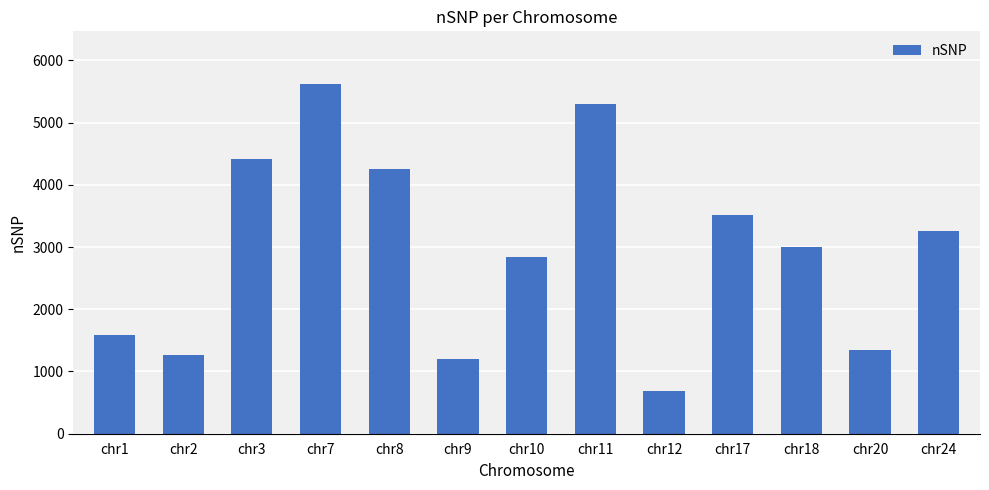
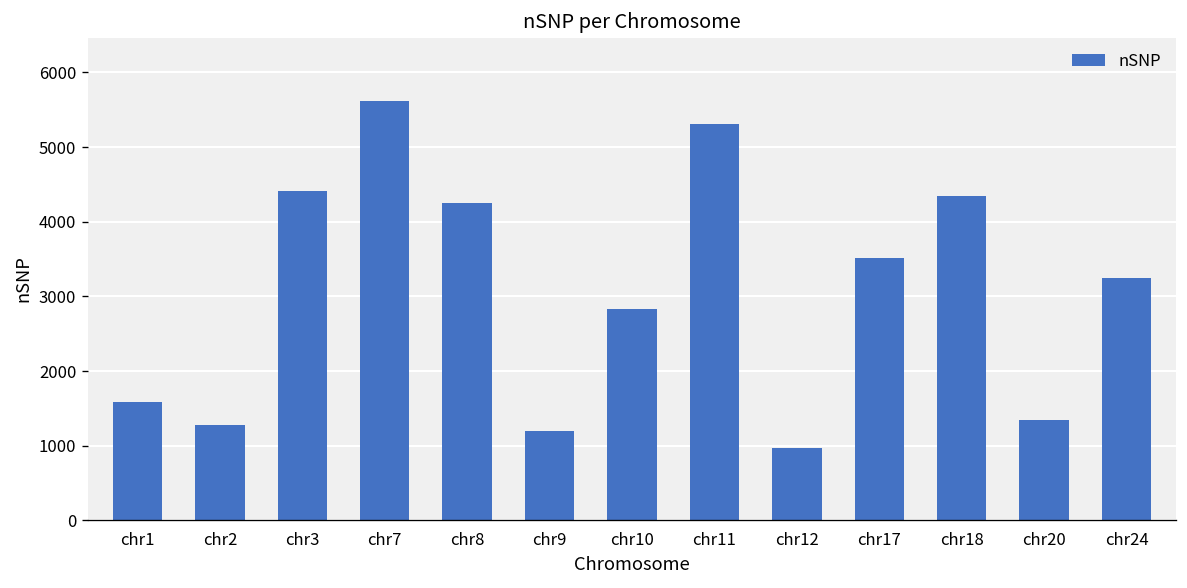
chr12: 700 -> 1000
chr18: 3000 -> 4300
